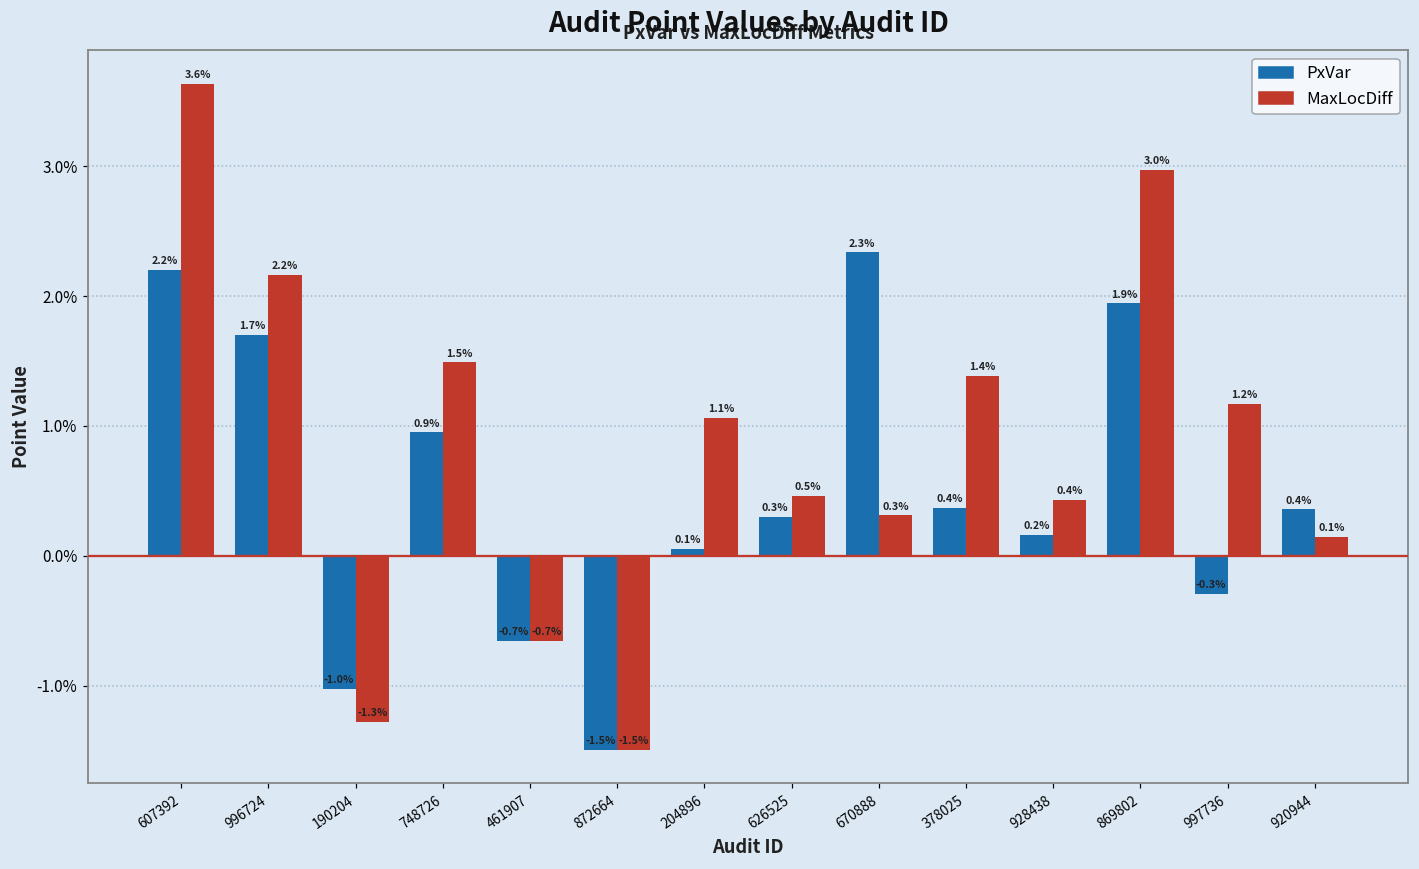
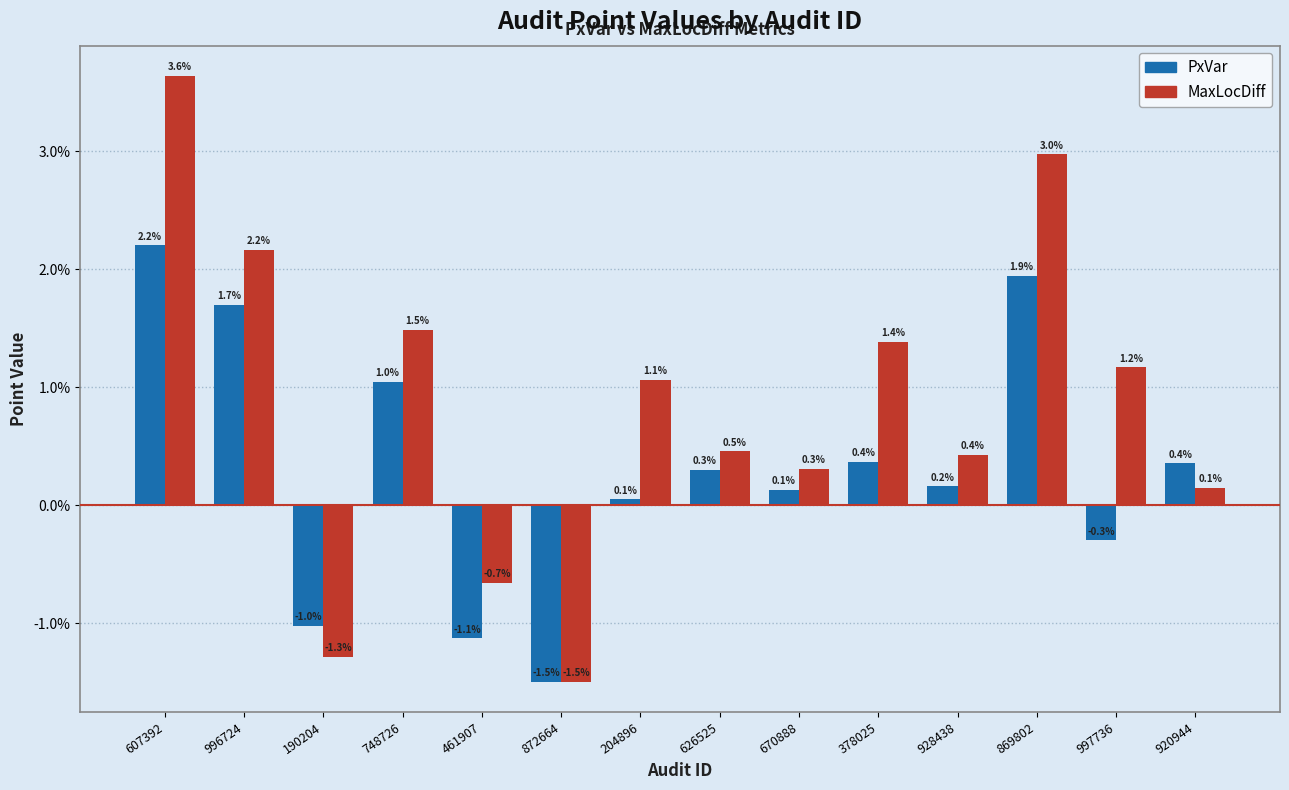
PxVar, 748726: 0.9% -> 1.0%
PxVar, 461907: -0.7% -> -1.1%
PxVar, 670888: 2.3% -> 0.1%
